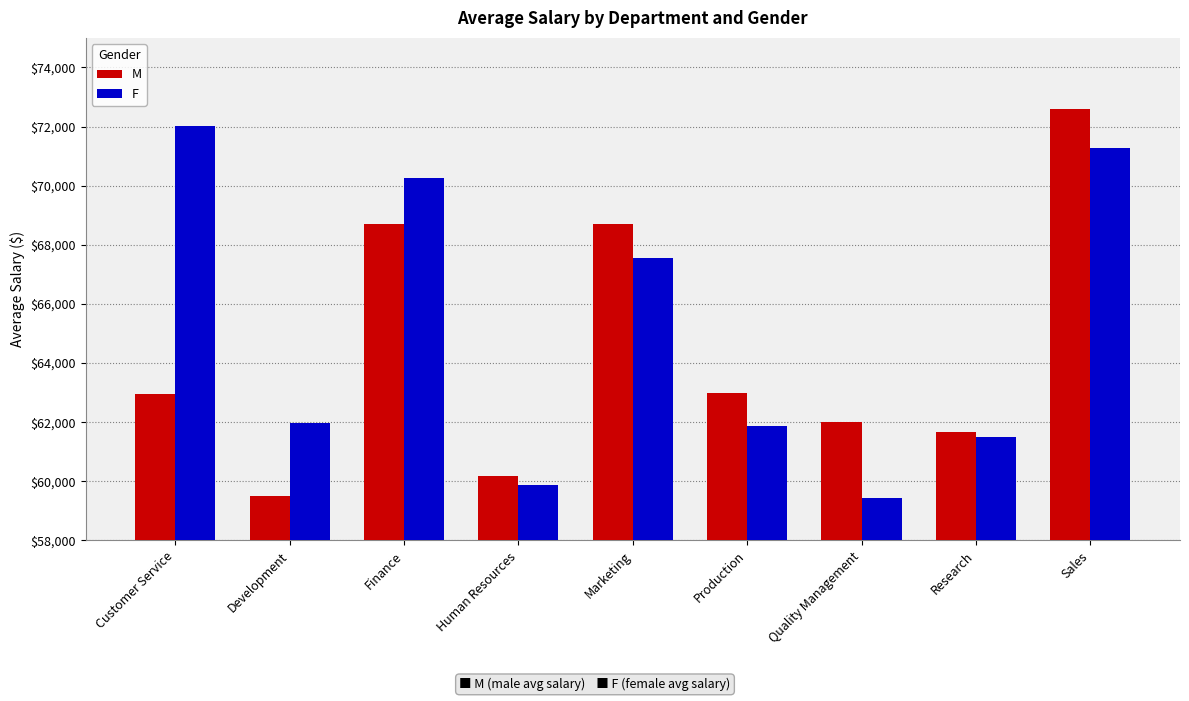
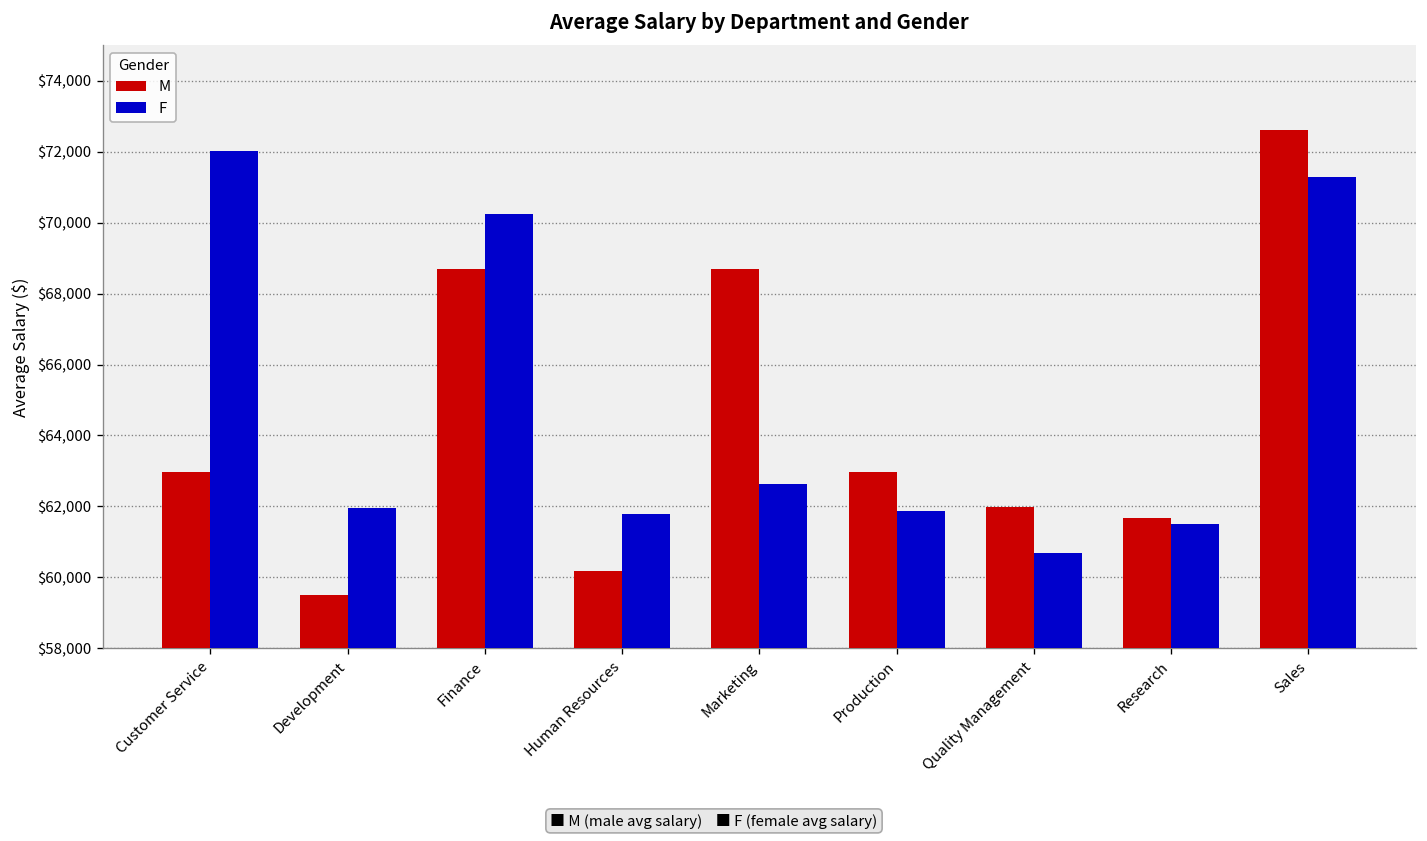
F, Human Resources: $59,900 -> $61,800
F, Marketing: $67,600 -> $62,600
F, Quality Management: $59,500 -> $60,700
